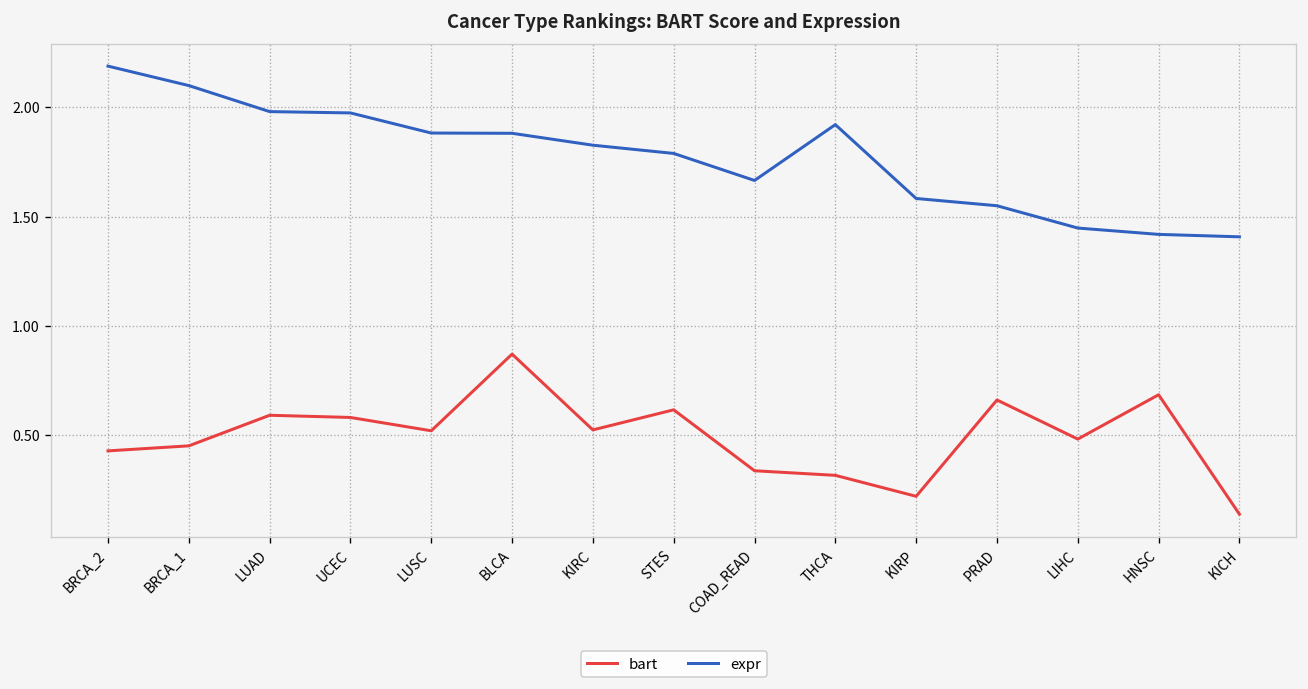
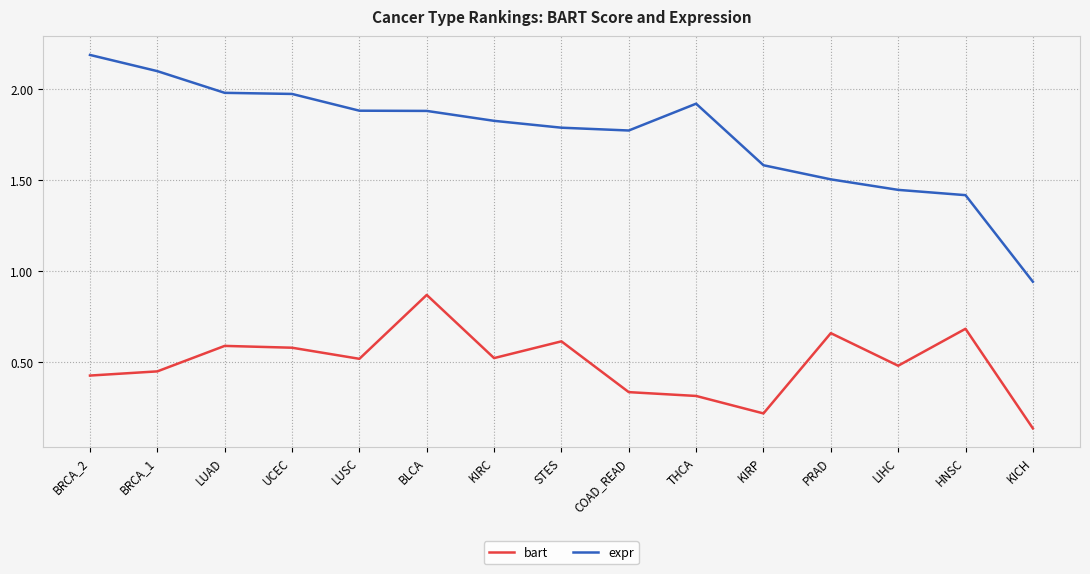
expr, COAD_READ: 1.66 -> 1.77
expr, PRAD: 1.55 -> 1.50
expr, KICH: 1.41 -> 0.94
